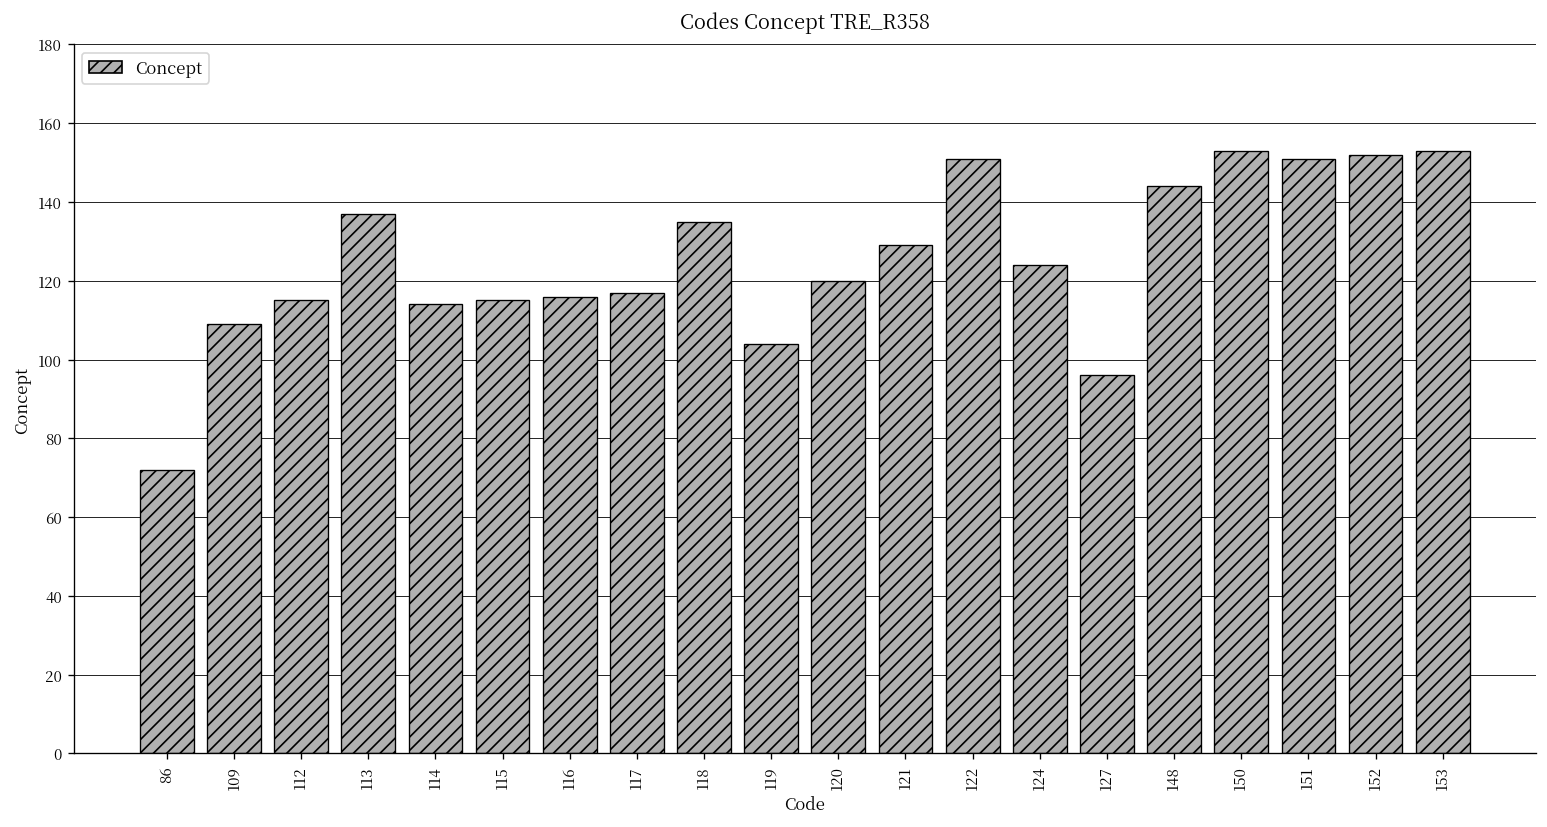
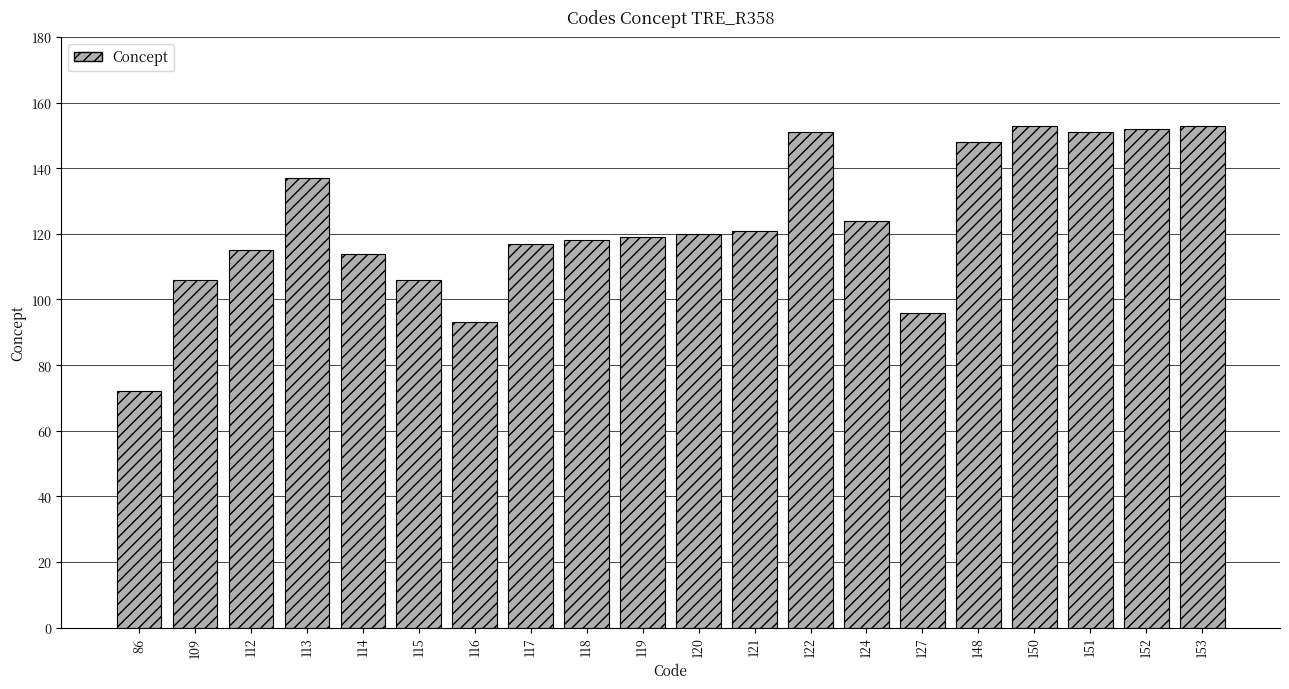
109: 109 -> 106
115: 115 -> 106
116: 116 -> 93
118: 135 -> 118
119: 104 -> 119
121: 129 -> 121
148: 144 -> 148
